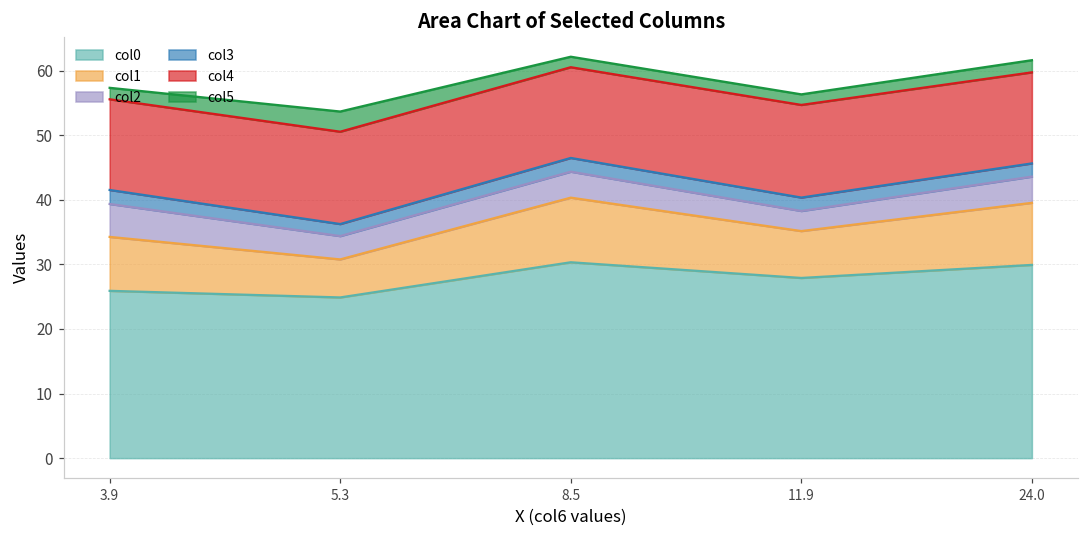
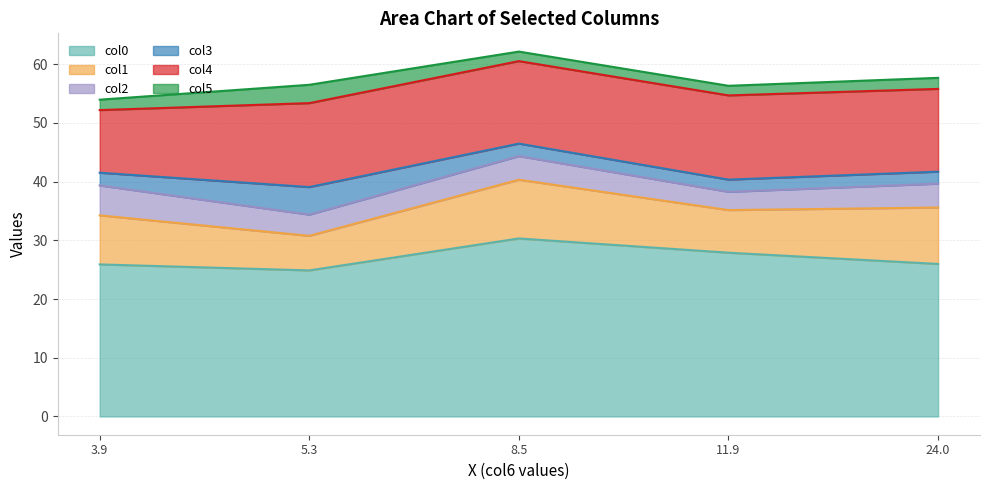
col4, 3.9: 14 -> 11
col3, 5.3: 2 -> 5
col0, 24.0: 30 -> 26
